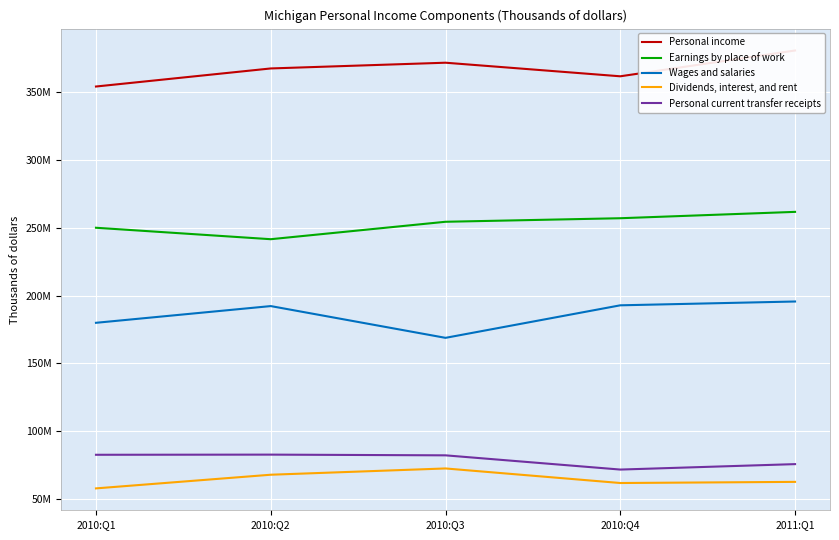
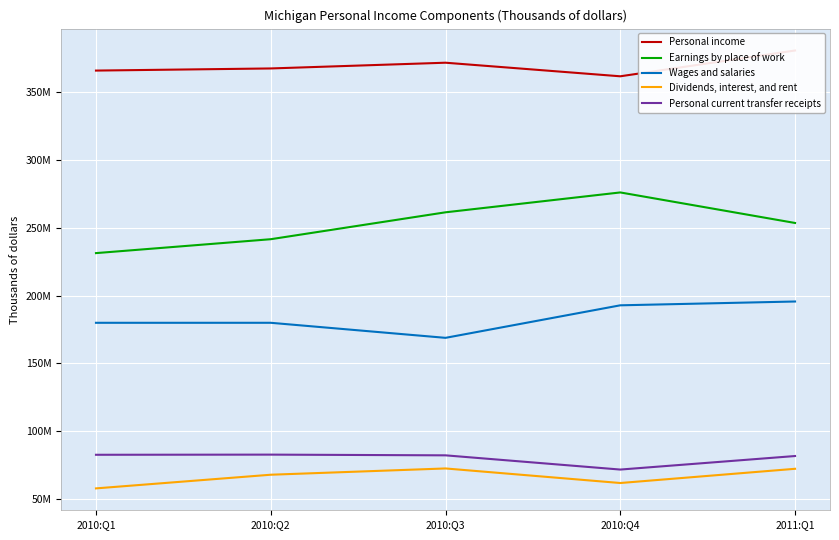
Personal income, 2010:Q1: 354000000 -> 366000000
Earnings by place of work, 2010:Q1: 250000000 -> 231000000
Wages and salaries, 2010:Q2: 192000000 -> 180000000
Earnings by place of work, 2010:Q3: 254000000 -> 261000000
Earnings by place of work, 2010:Q4: 257000000 -> 276000000
Earnings by place of work, 2011:Q1: 262000000 -> 253000000
Dividends, interest, and rent, 2011:Q1: 63000000 -> 72000000
Personal current transfer receipts, 2011:Q1: 76000000 -> 82000000
